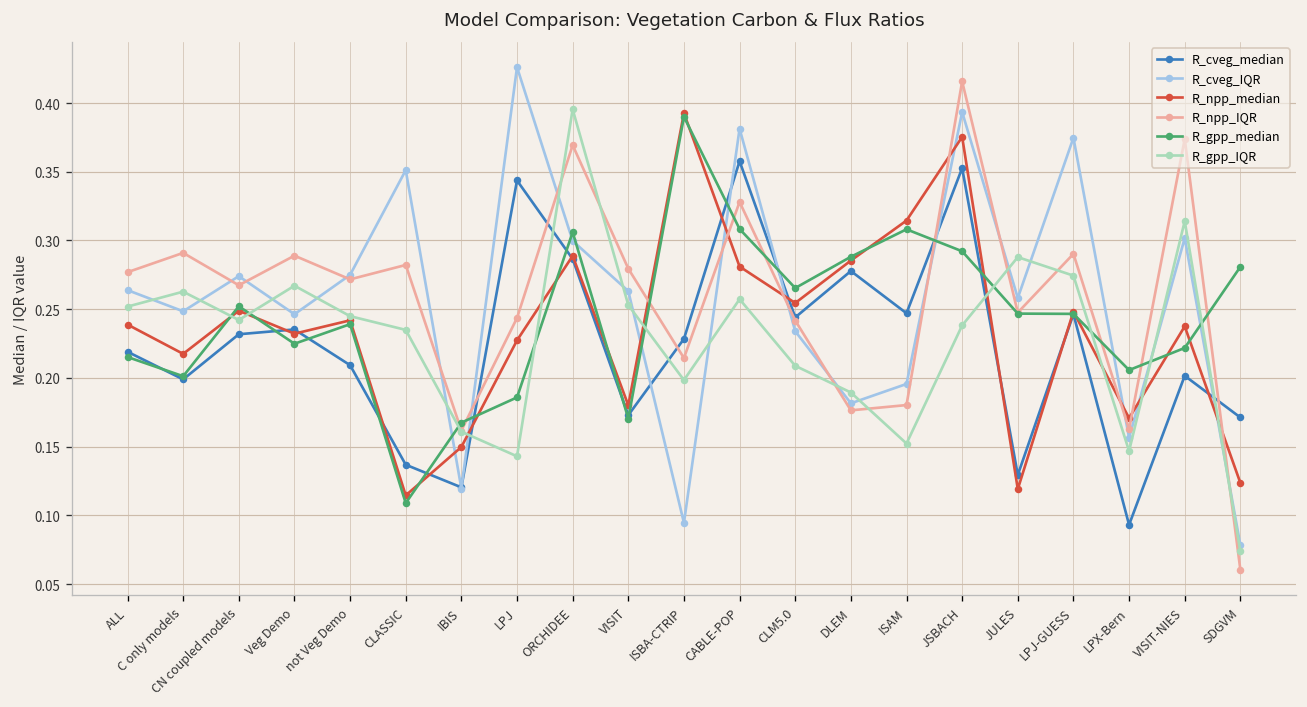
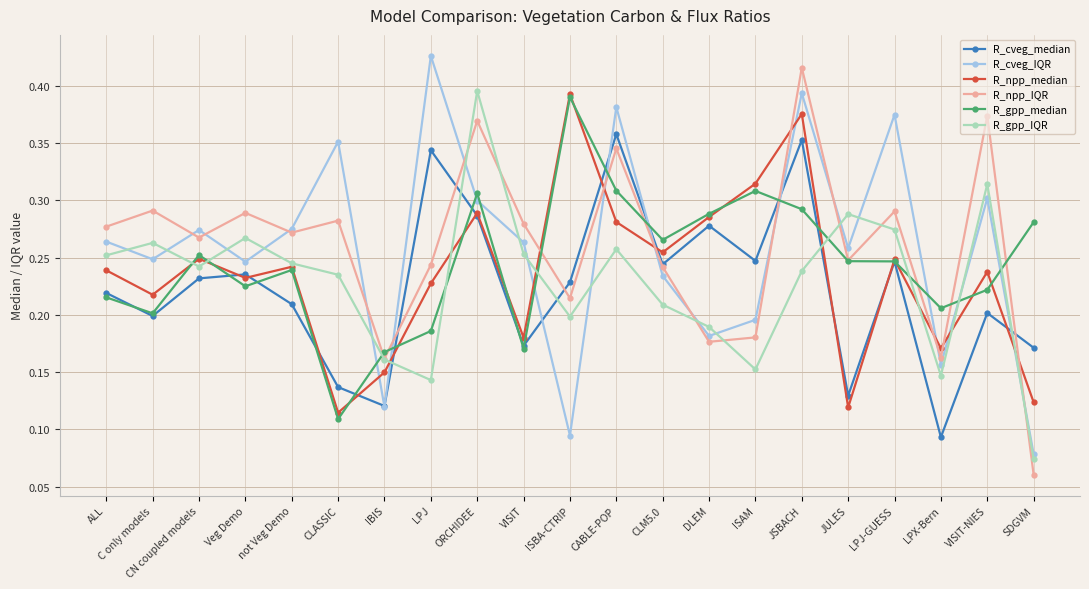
R_npp_IQR, CABLE-POP: 0.328 -> 0.345
